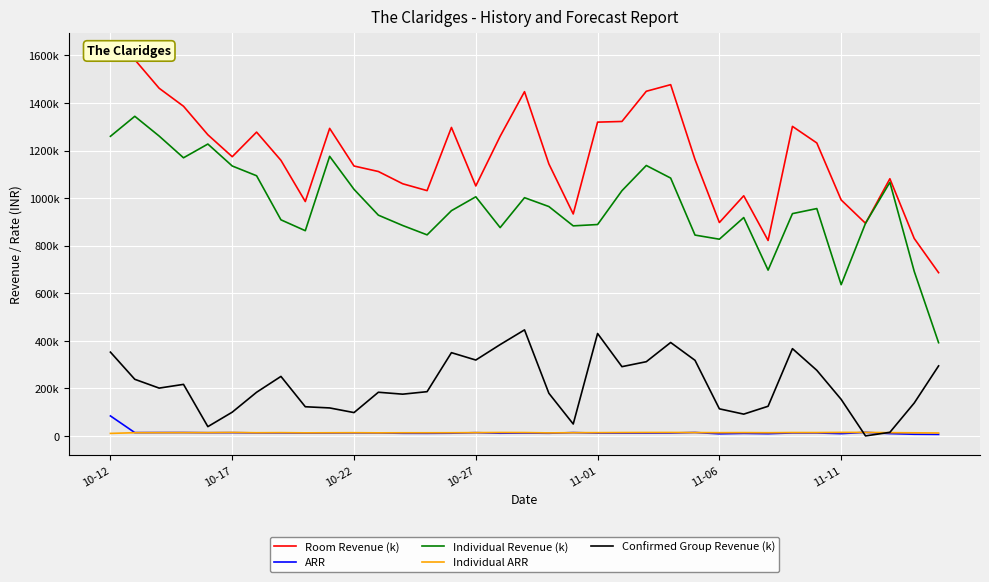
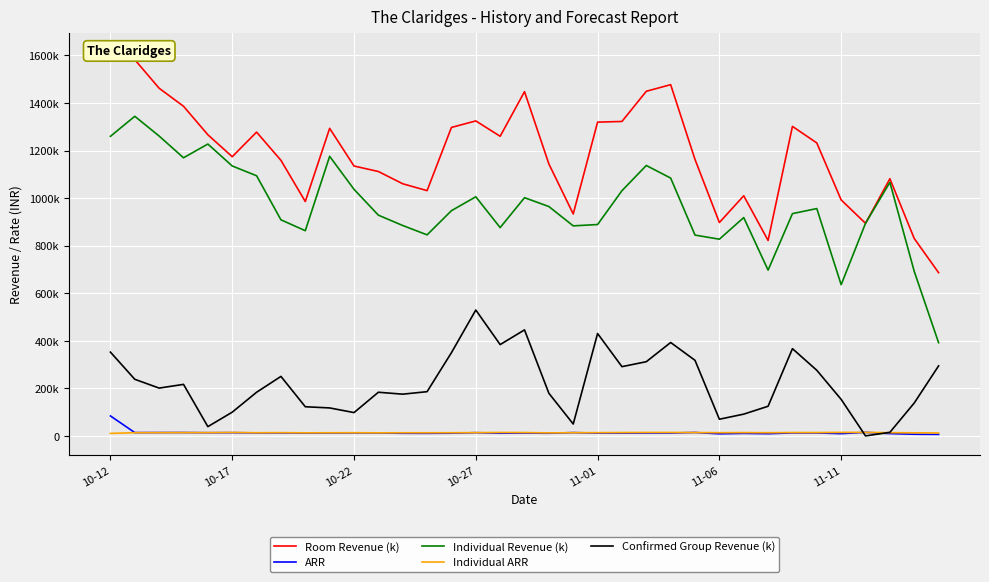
Room Revenue (k), 10-27: 1050000 -> 1320000
Confirmed Group Revenue (k), 10-27: 320000 -> 530000
Confirmed Group Revenue (k), 11-06: 110000 -> 70000
